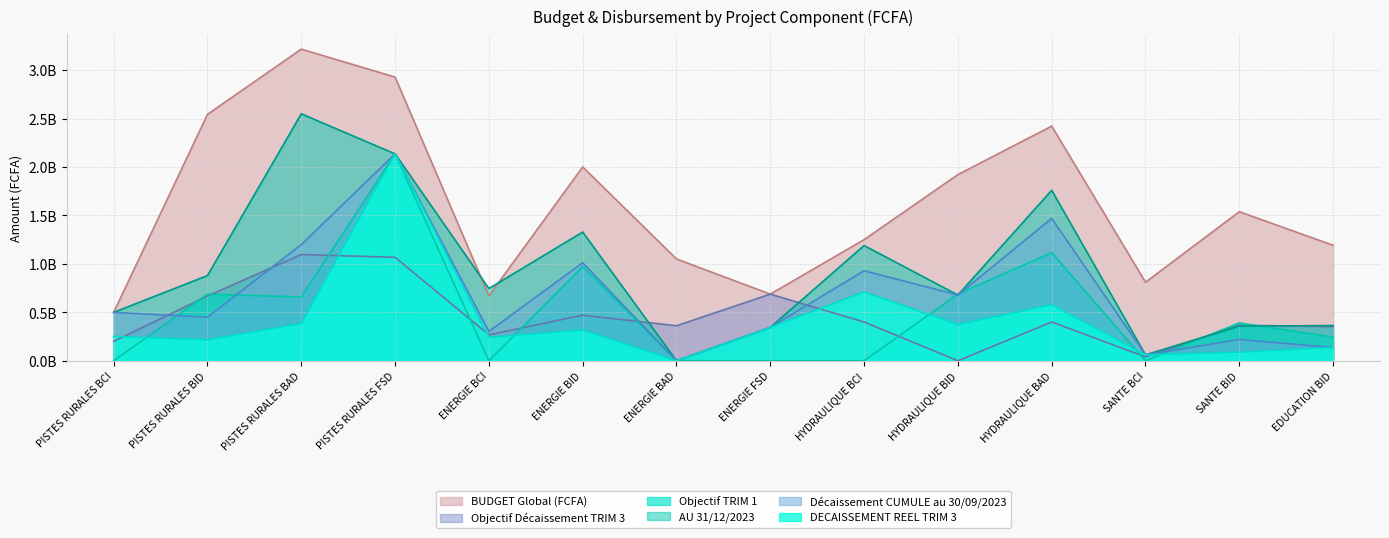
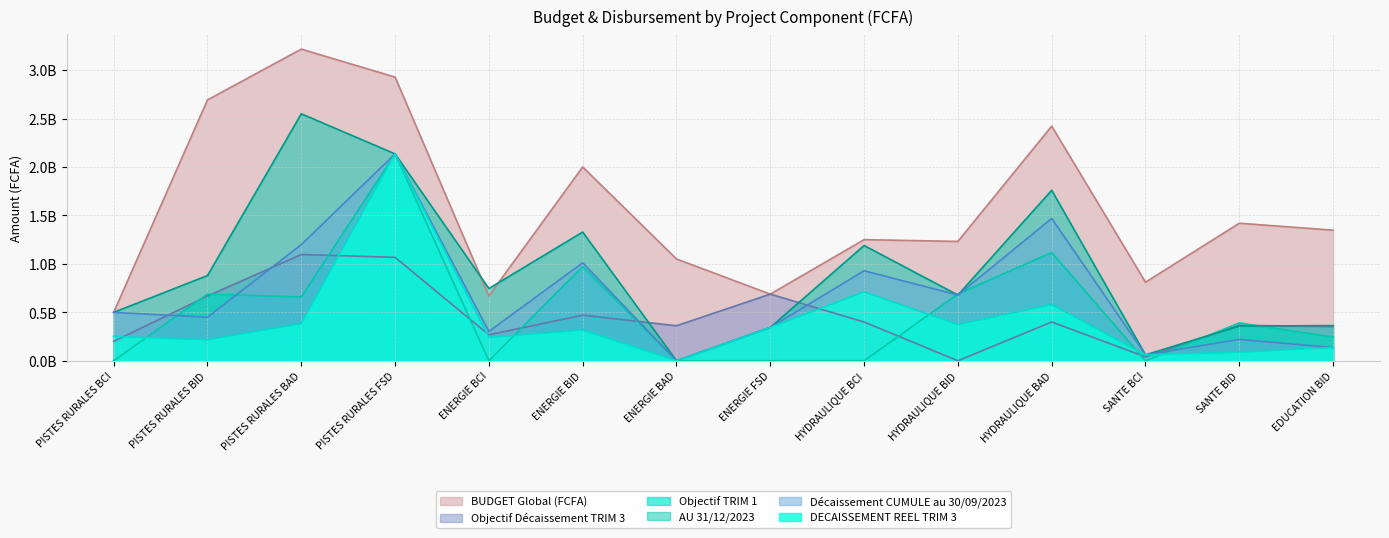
BUDGET Global (FCFA), PISTES RURALES BID: 2500000000 -> 2700000000
BUDGET Global (FCFA), HYDRAULIQUE BID: 1900000000 -> 1200000000
BUDGET Global (FCFA), SANTE BID: 1500000000 -> 1400000000
BUDGET Global (FCFA), EDUCATION BID: 1200000000 -> 1300000000
